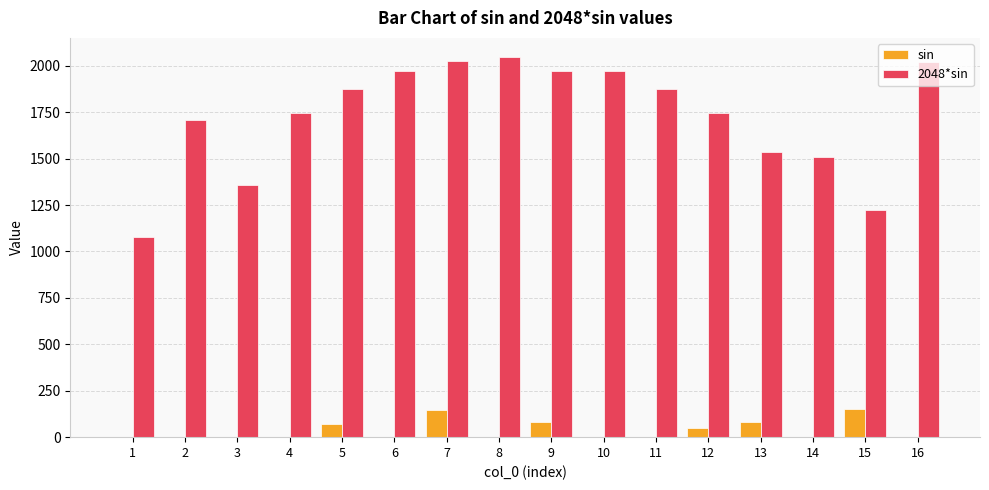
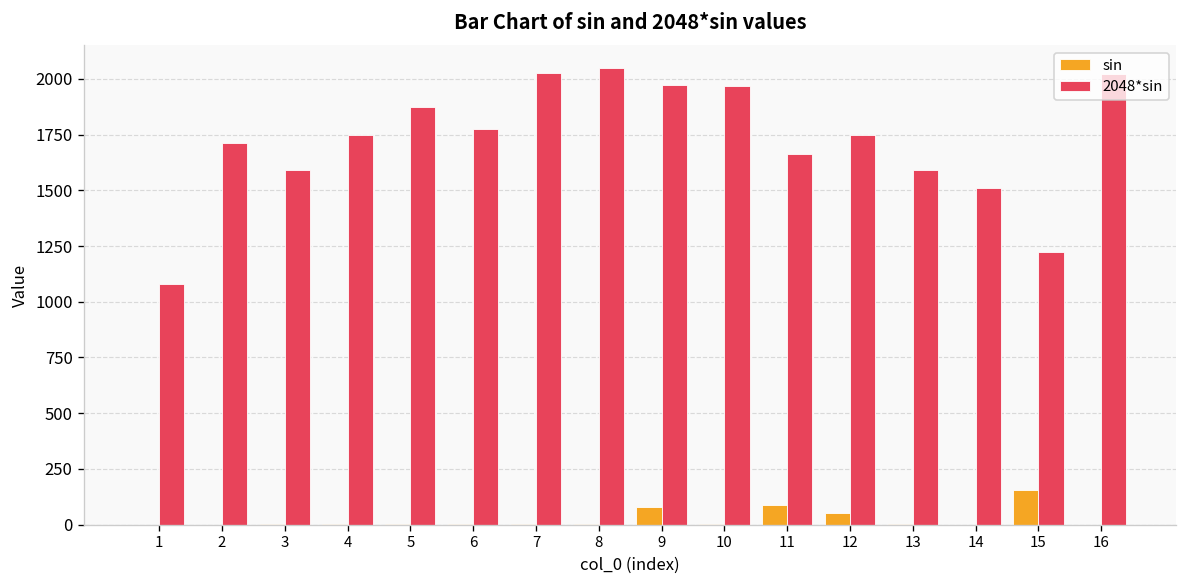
2048*sin, 3: 1360 -> 1590
sin, 5: 70 -> 0
2048*sin, 6: 1970 -> 1770
sin, 7: 150 -> 0
sin, 11: 0 -> 90
2048*sin, 11: 1880 -> 1660
sin, 13: 80 -> 0
2048*sin, 13: 1530 -> 1590
